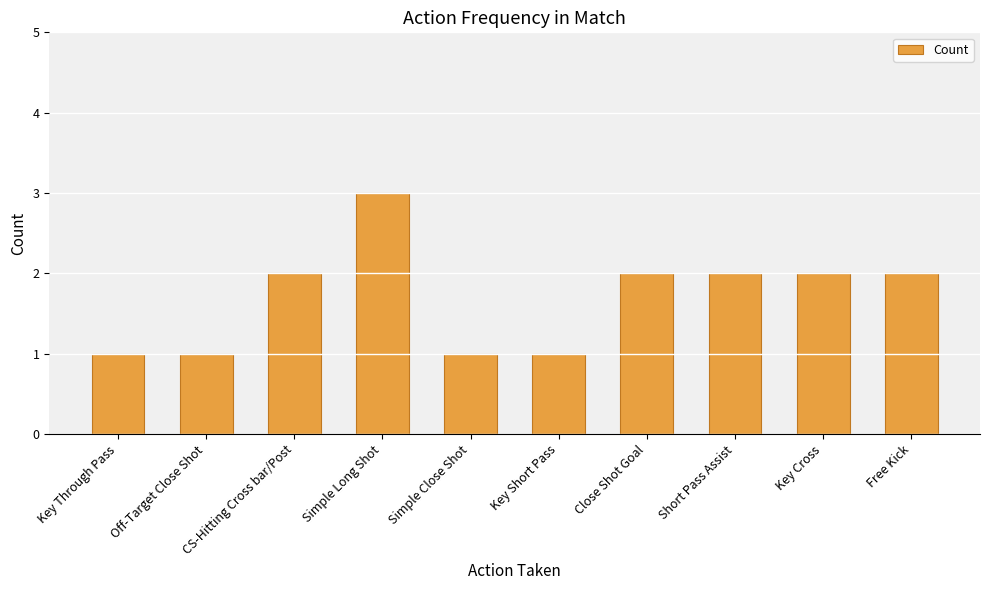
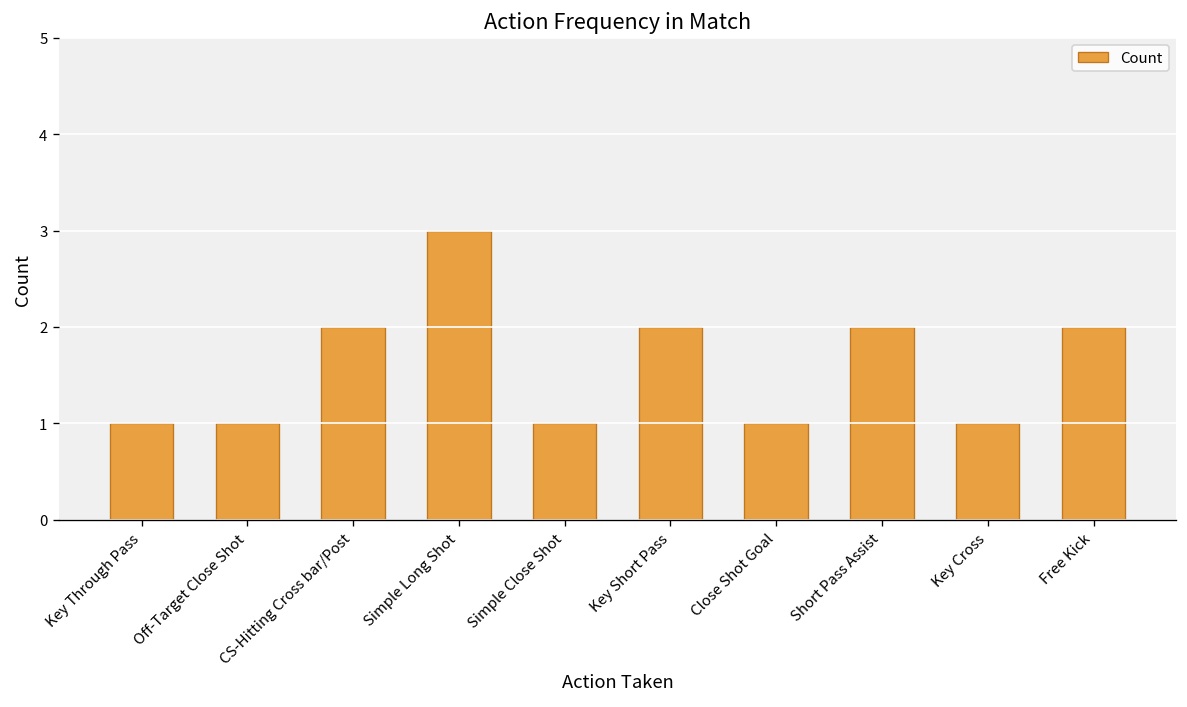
Key Short Pass: 1 -> 2
Close Shot Goal: 2 -> 1
Key Cross: 2 -> 1
